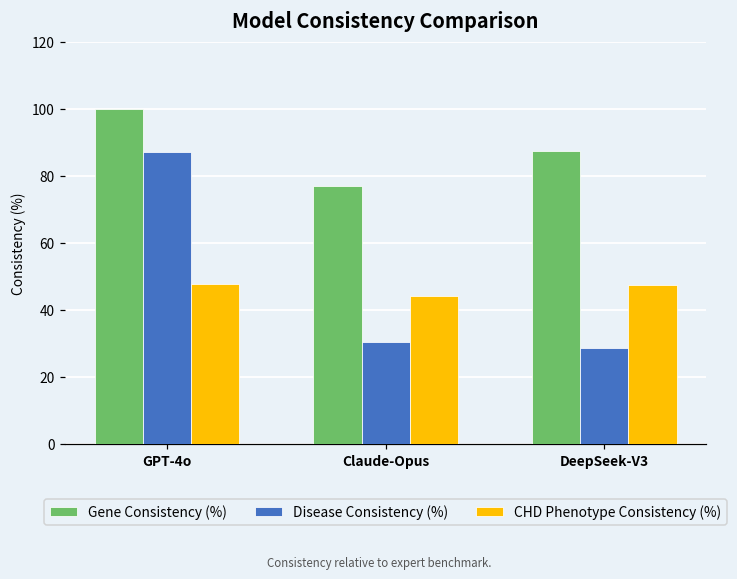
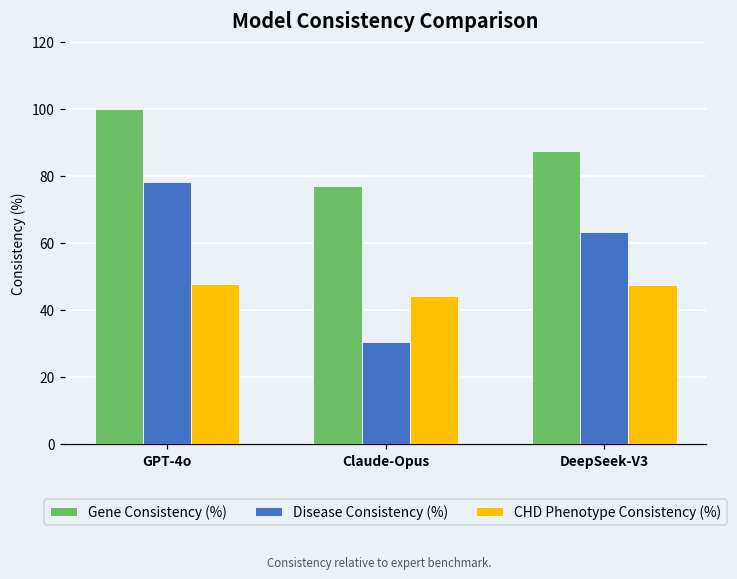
Disease Consistency (%), GPT-4o: 87 -> 78
Disease Consistency (%), DeepSeek-V3: 29 -> 63
